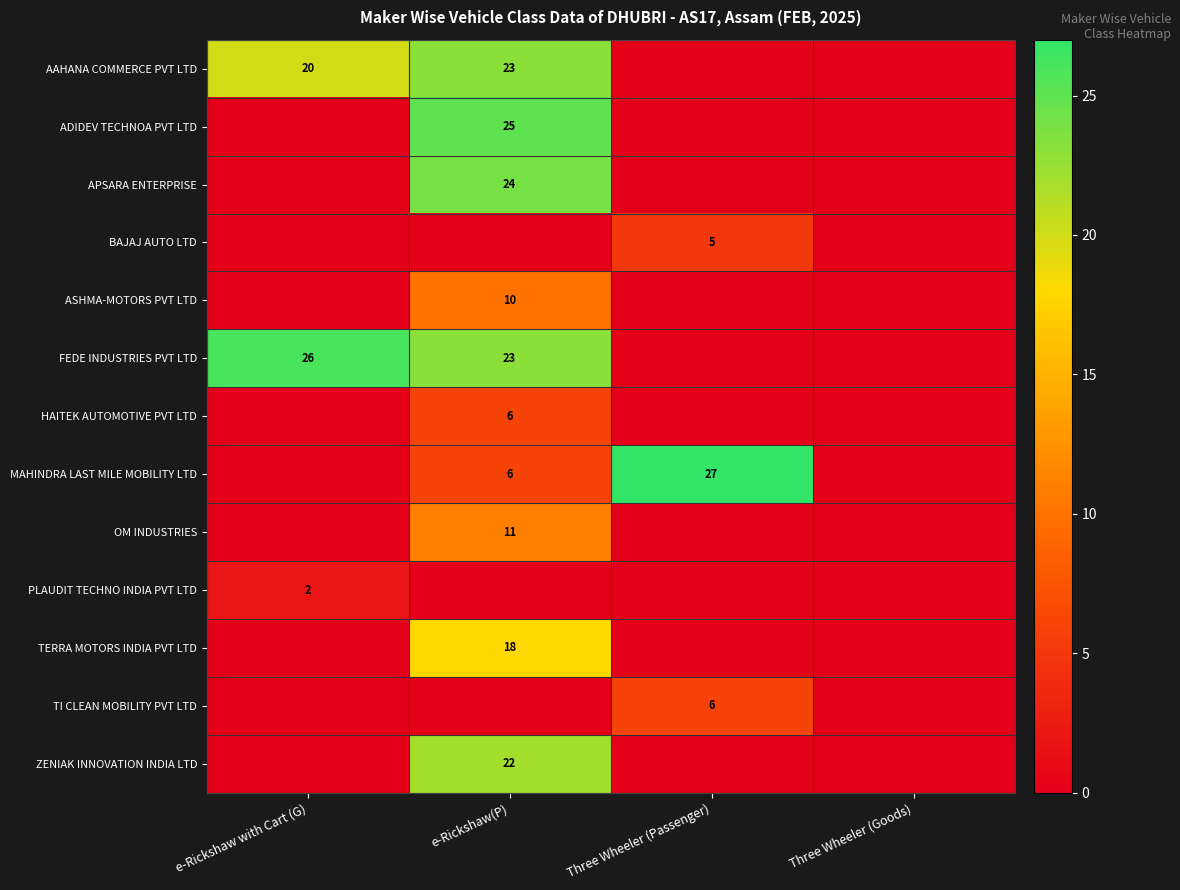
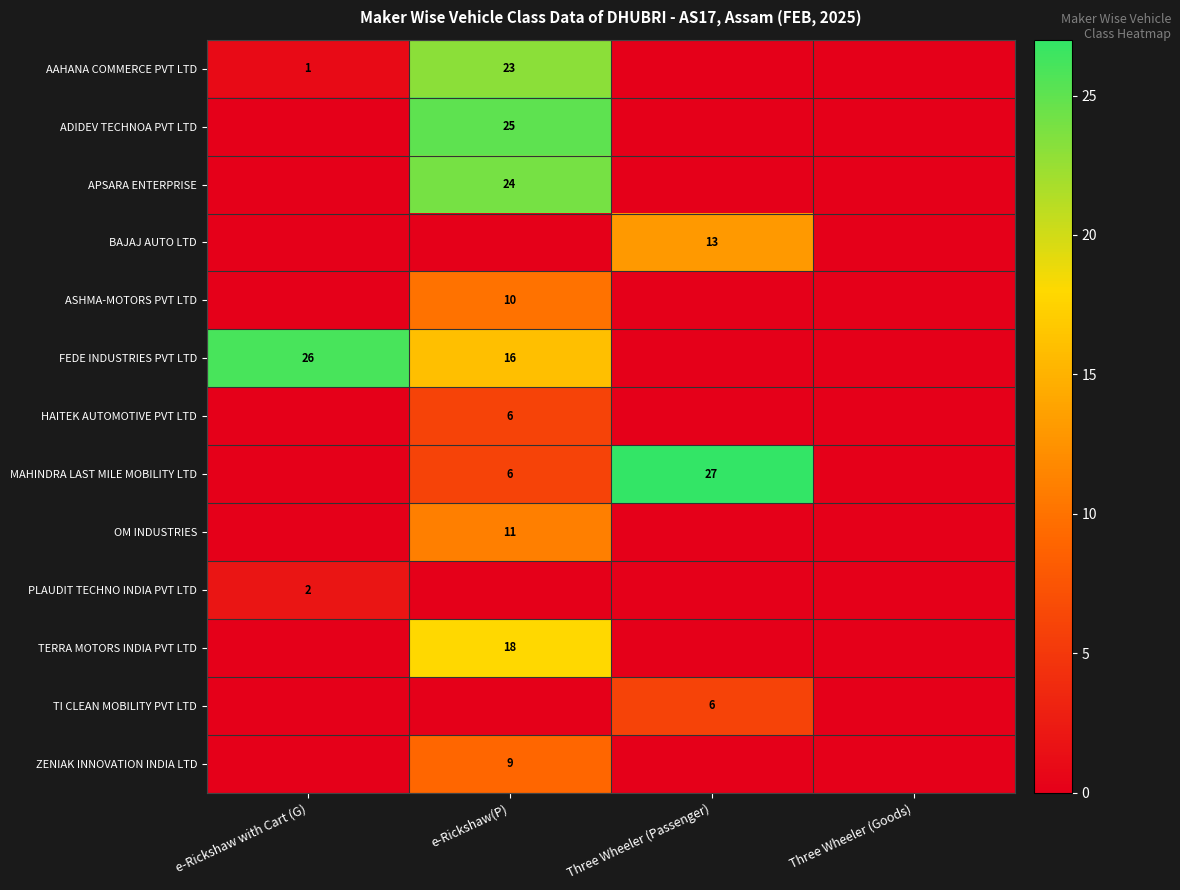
AAHANA COMMERCE PVT LTD, e-Rickshaw with Cart (G): 20 -> 1
BAJAJ AUTO LTD, Three Wheeler (Passenger): 5 -> 13
FEDE INDUSTRIES PVT LTD, e-Rickshaw(P): 23 -> 16
ZENIAK INNOVATION INDIA LTD, e-Rickshaw(P): 22 -> 9
